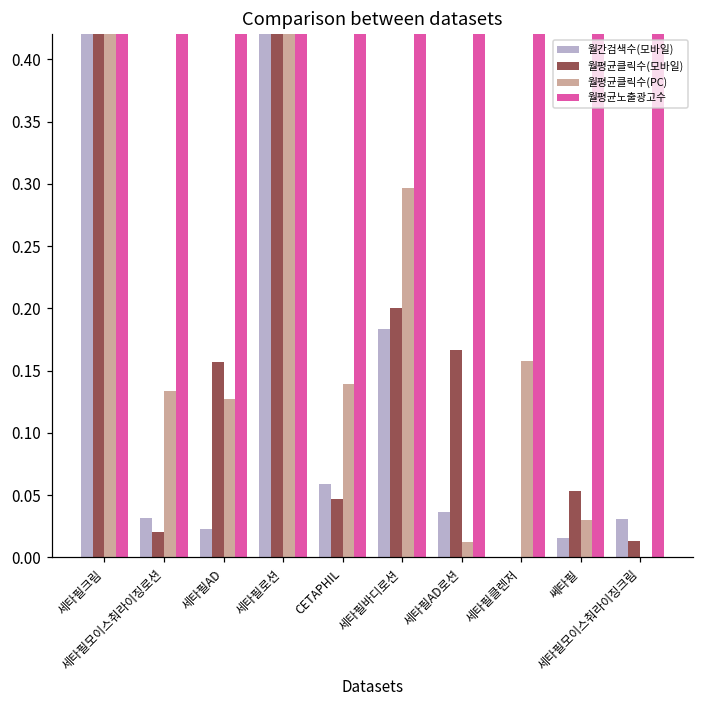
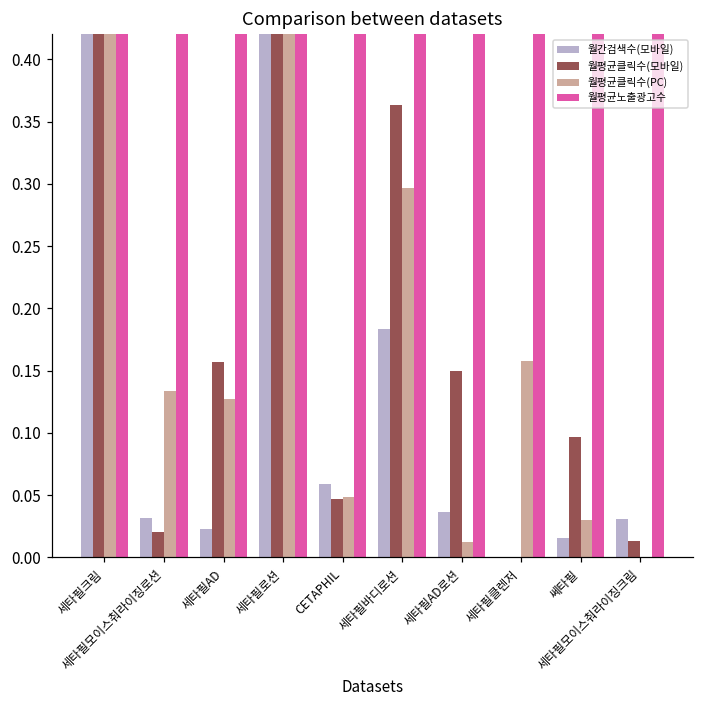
월평균클릭수(PC), CETAPHIL: 0.139 -> 0.048
월평균클릭수(모바일), 세타필바디로션: 0.200 -> 0.363
월평균클릭수(모바일), 세타필AD로션: 0.167 -> 0.150
월평균클릭수(모바일), 쎄타필: 0.053 -> 0.097
